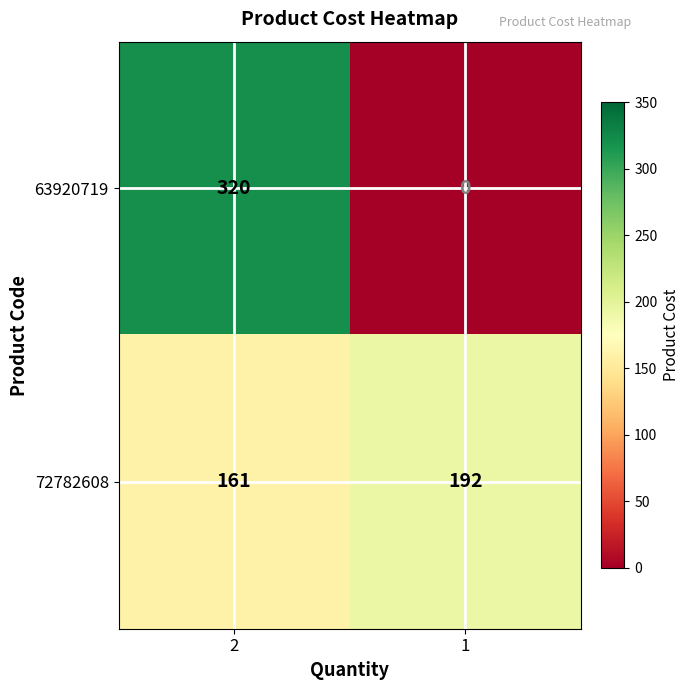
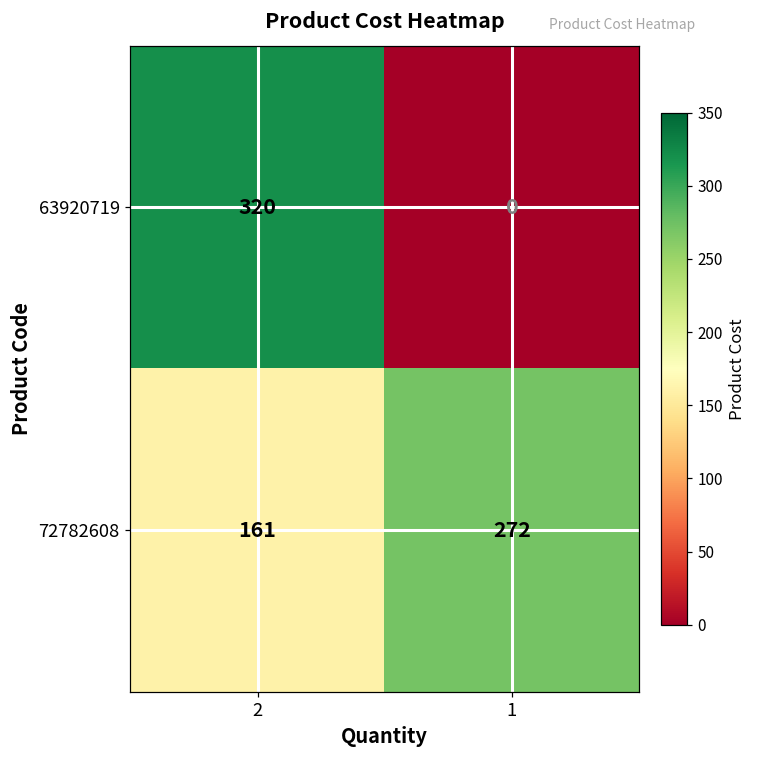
72782608, 1: 192 -> 272
